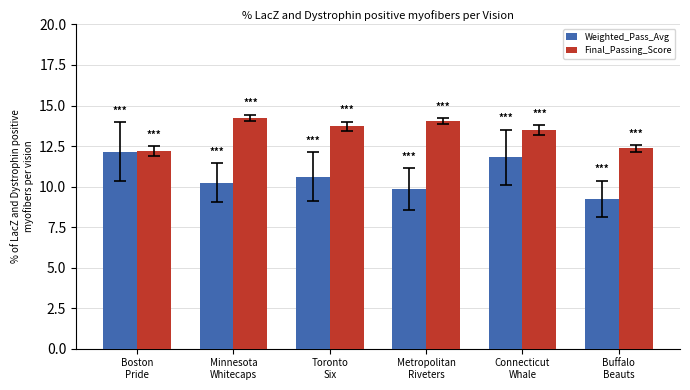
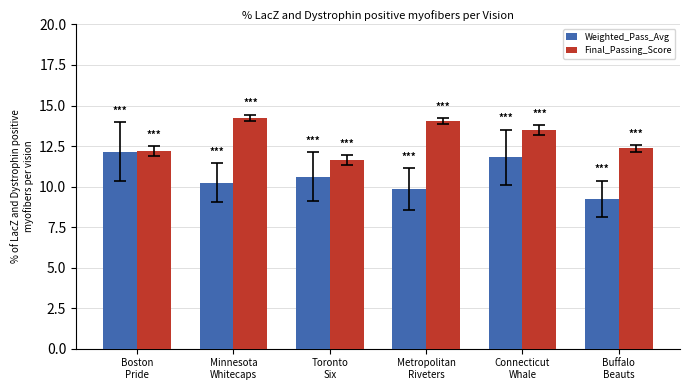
Final_Passing_Score, Toronto Six: 13.7 -> 11.7
